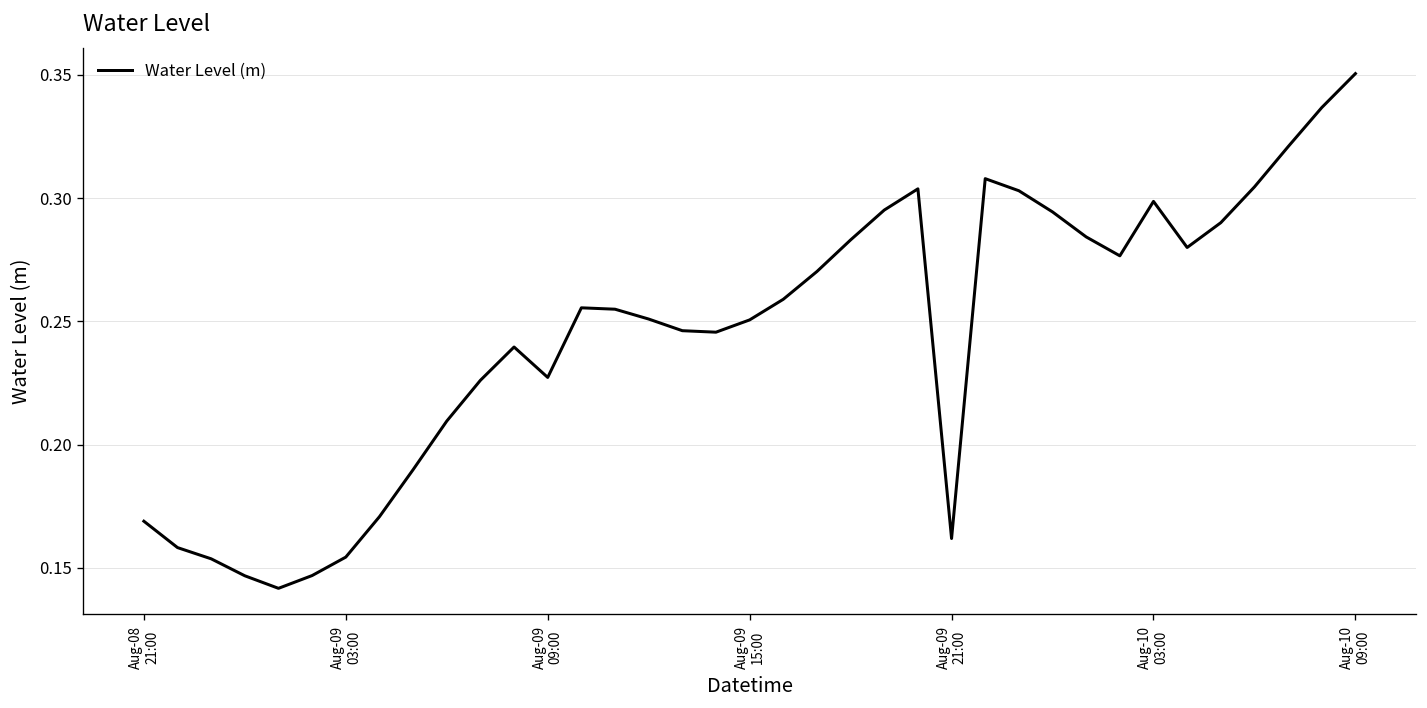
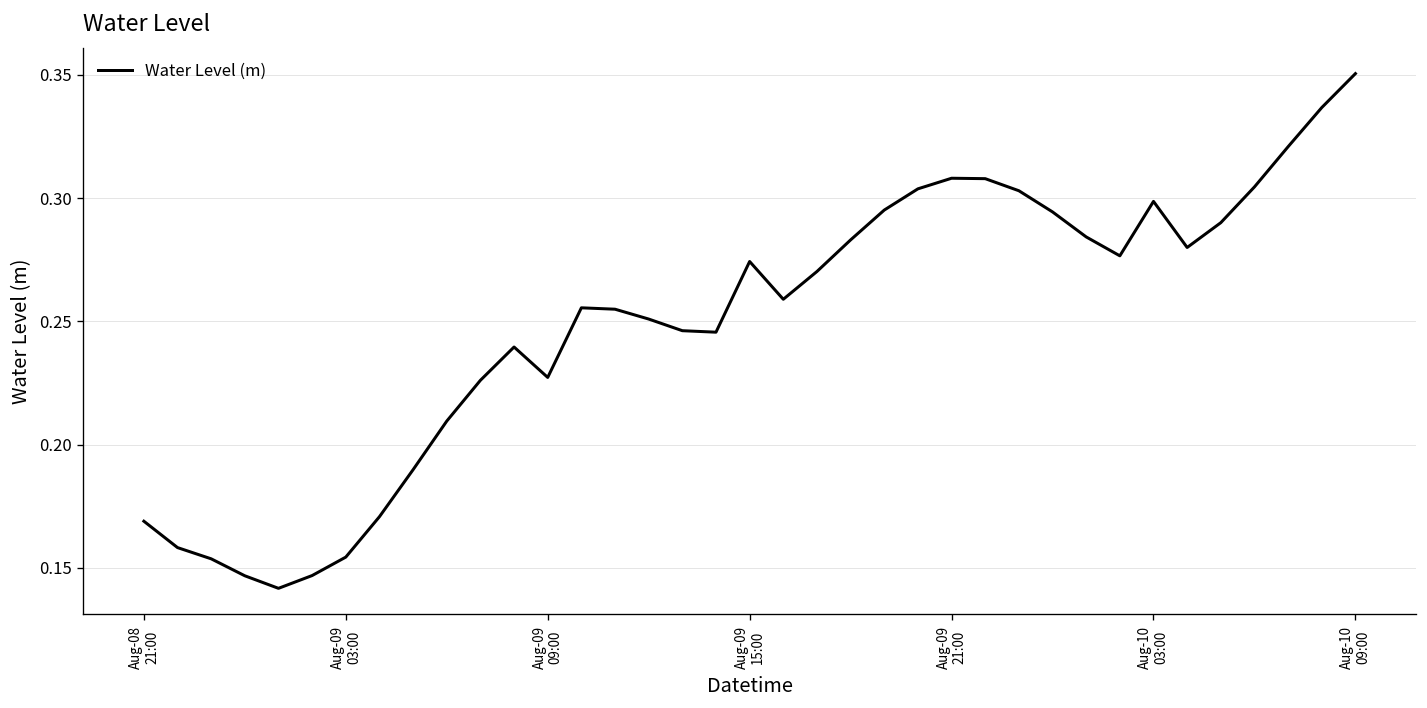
Aug-09 15:00: 0.251 -> 0.274
Aug-09 21:00: 0.162 -> 0.308
